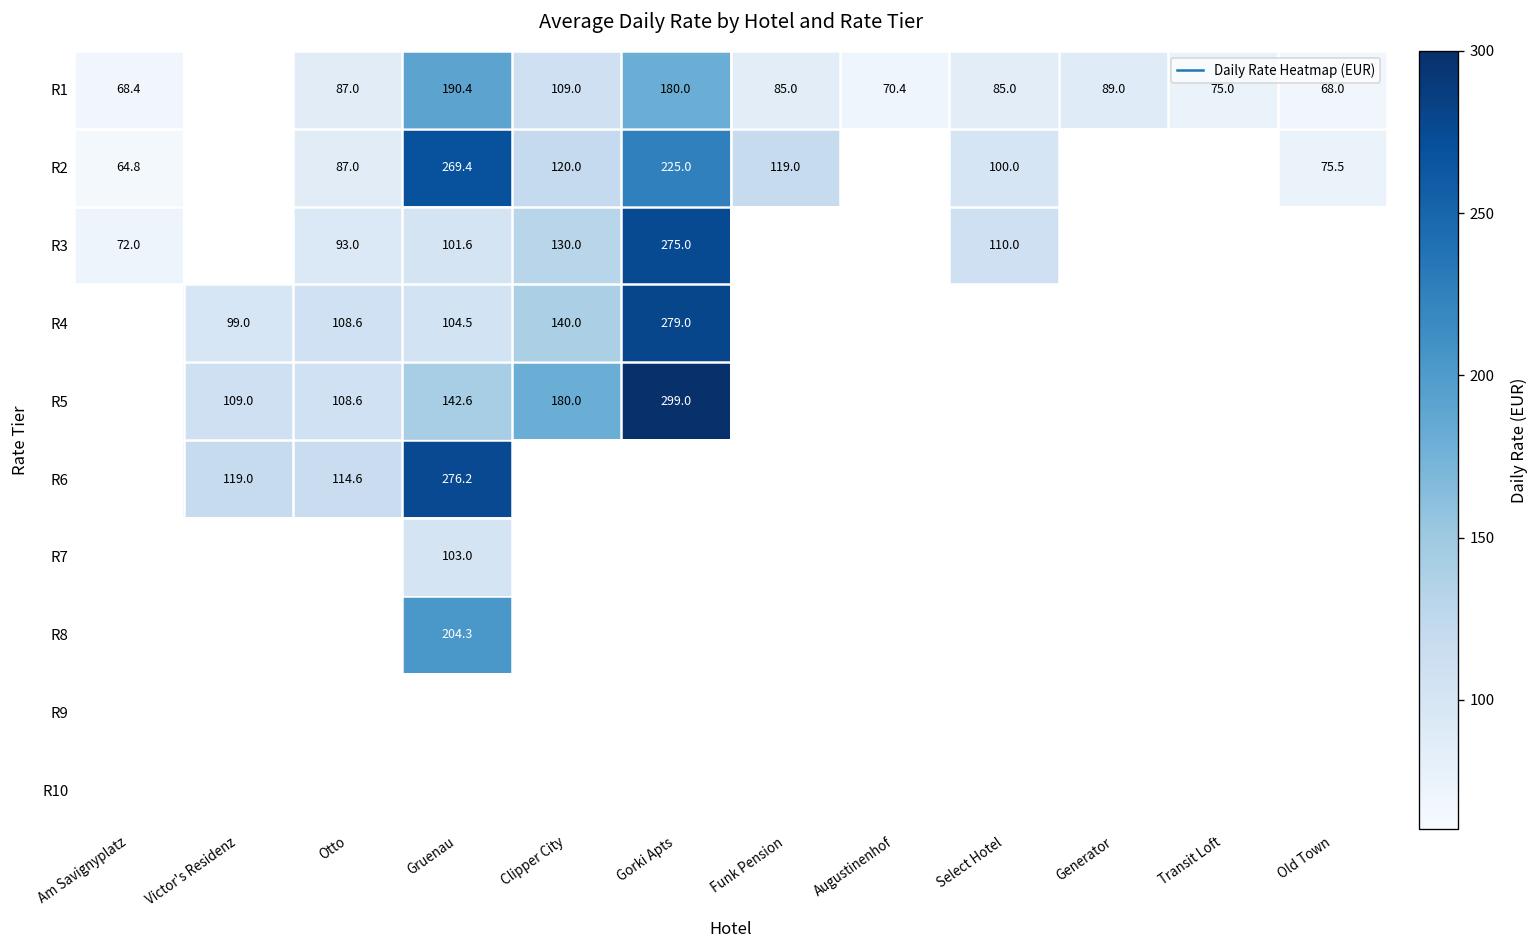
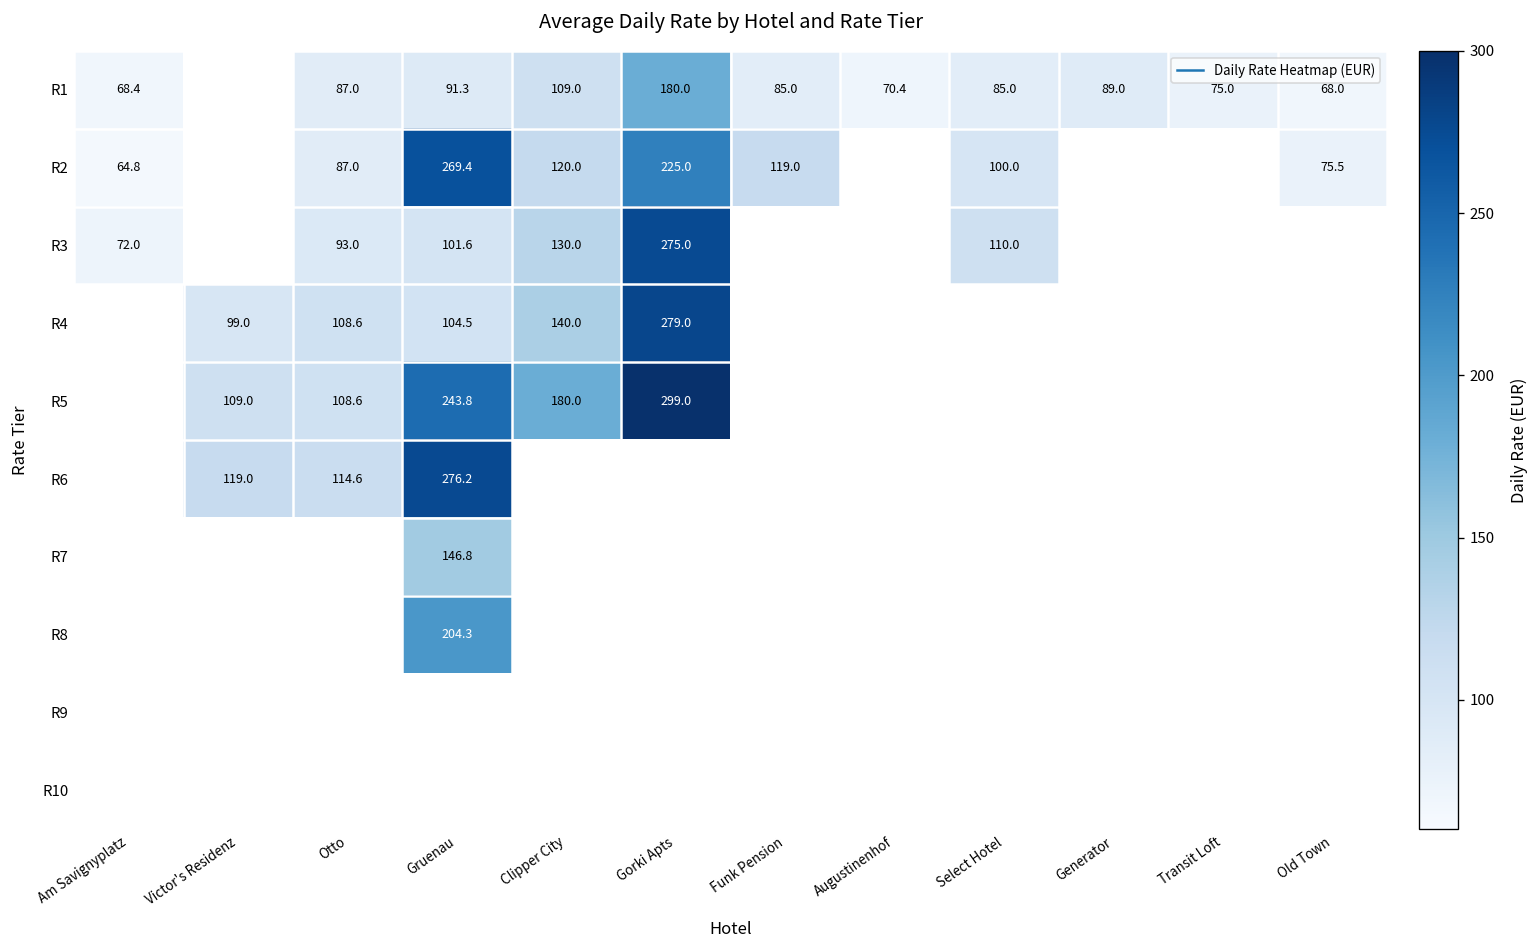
R1, Gruenau: 190.4 -> 91.3
R5, Gruenau: 142.6 -> 243.8
R7, Gruenau: 103.0 -> 146.8
